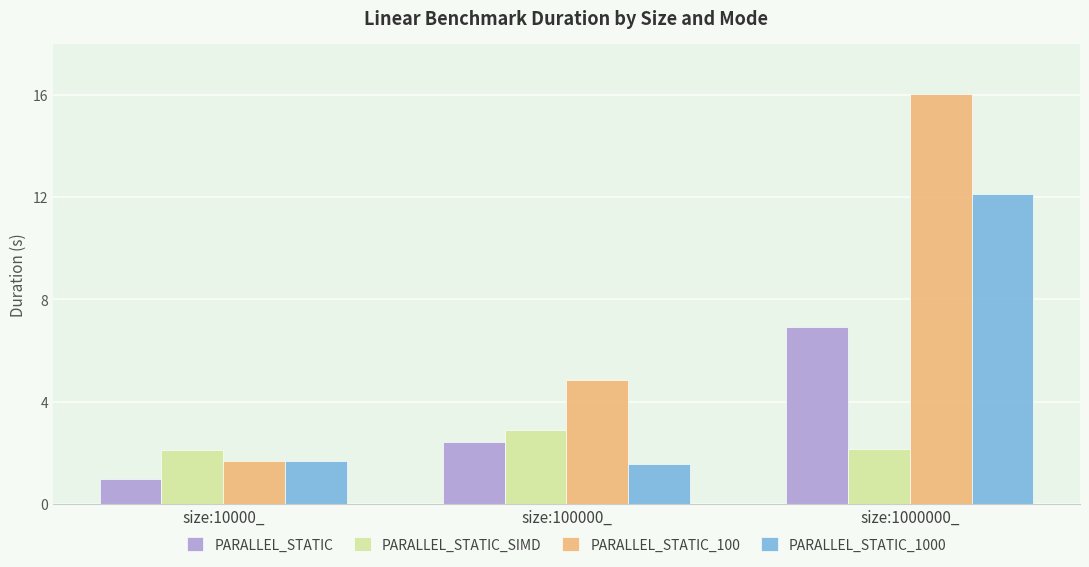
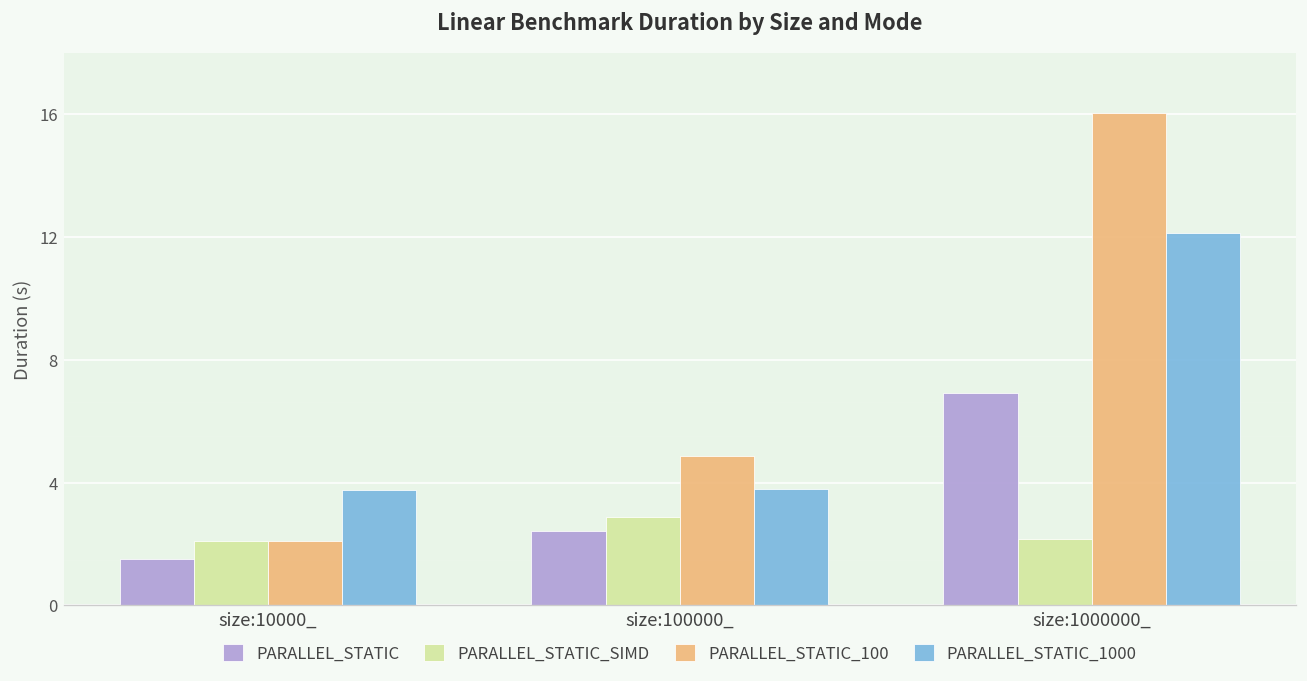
PARALLEL_STATIC, size:10000_: 1.0 -> 1.5
PARALLEL_STATIC_100, size:10000_: 1.7 -> 2.1
PARALLEL_STATIC_1000, size:10000_: 1.7 -> 3.8
PARALLEL_STATIC_1000, size:100000_: 1.6 -> 3.8
